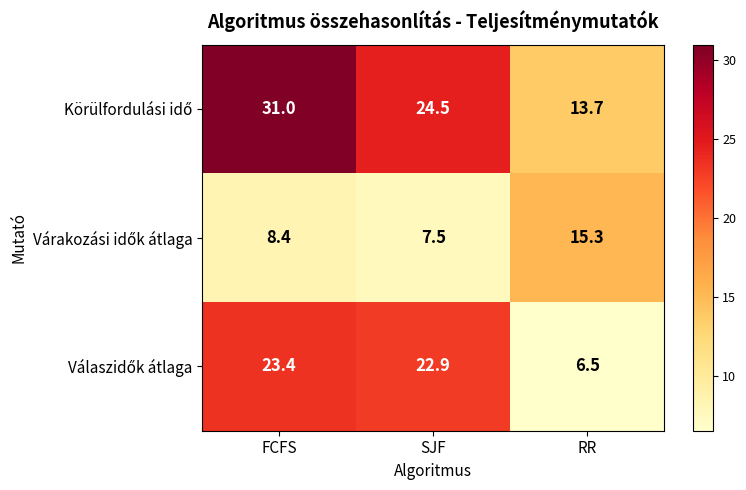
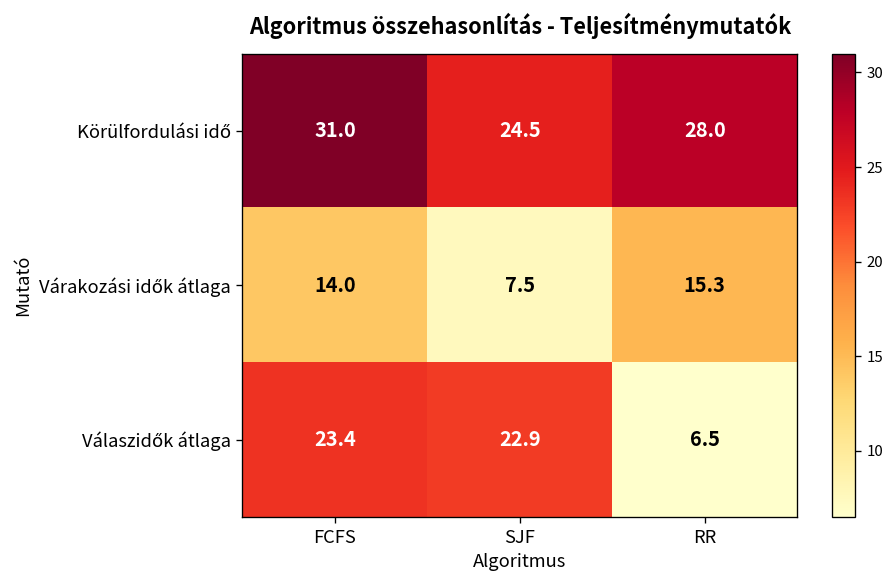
Körülfordulási idő, RR: 13.7 -> 28.0
Várakozási idők átlaga, FCFS: 8.4 -> 14.0
